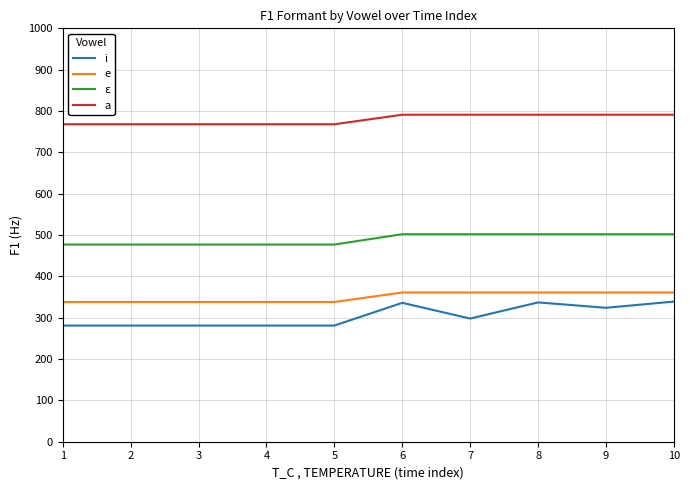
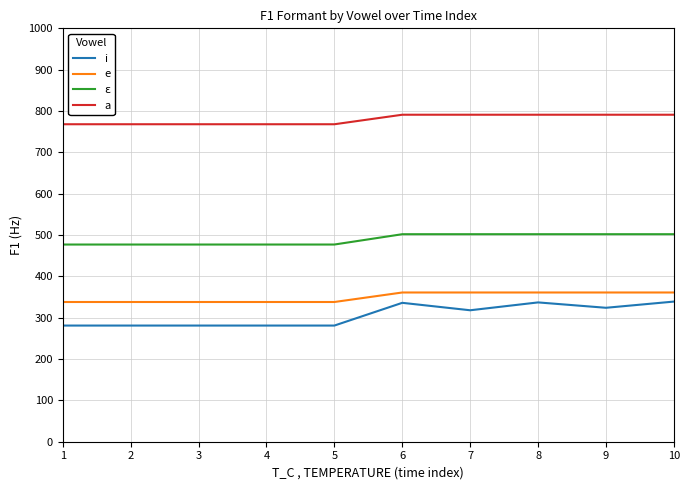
i, 7: 300 -> 320
